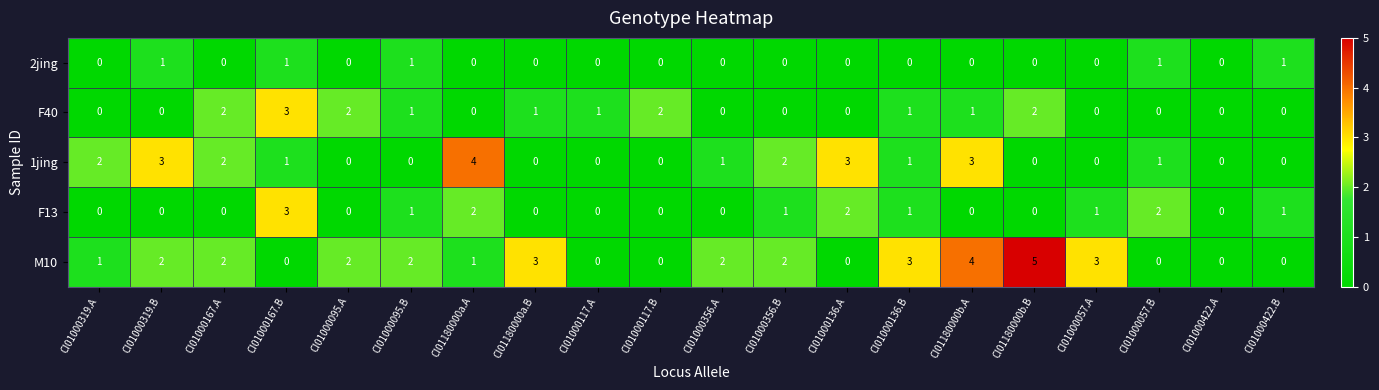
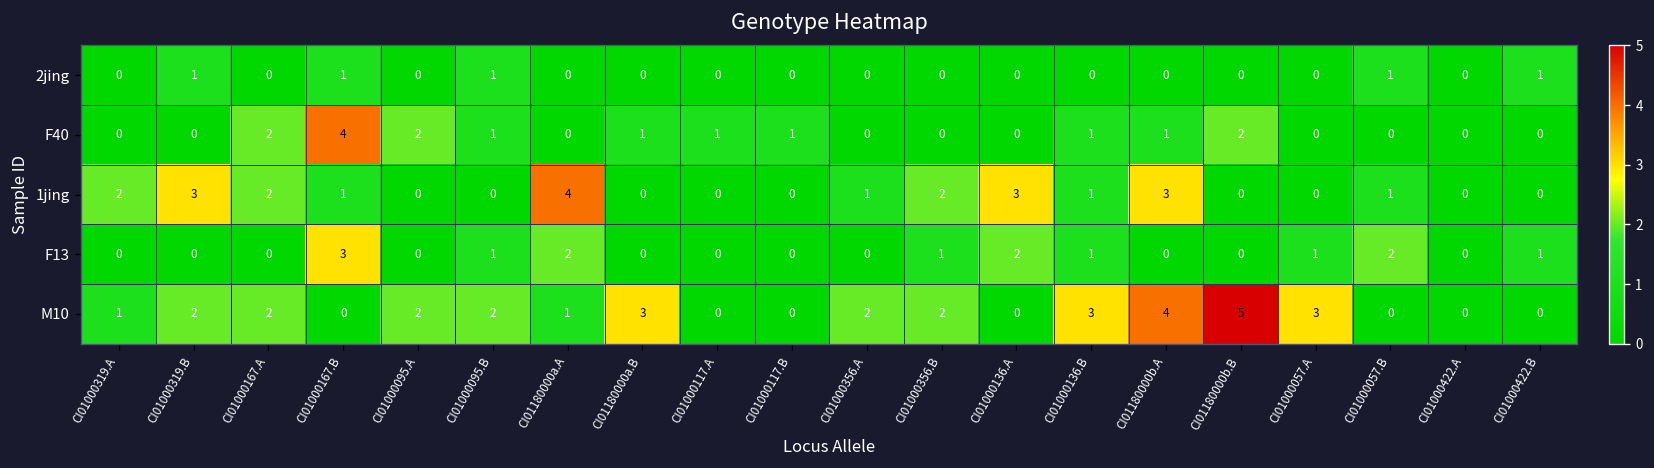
F40, CI01000167.B: 3 -> 4
F40, CI01000117.B: 2 -> 1
